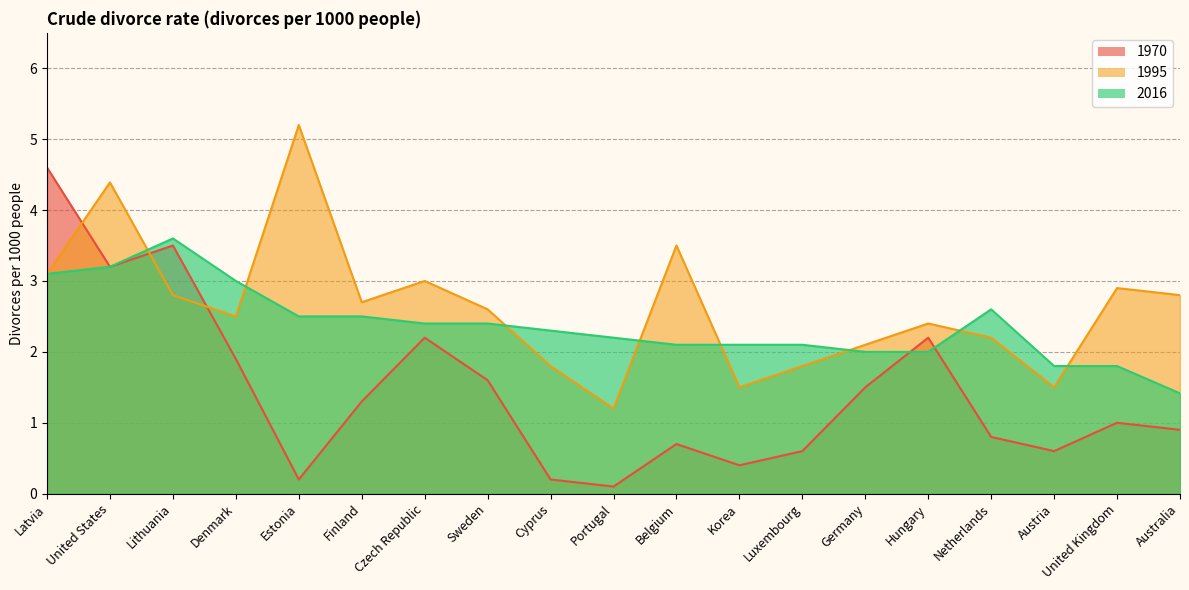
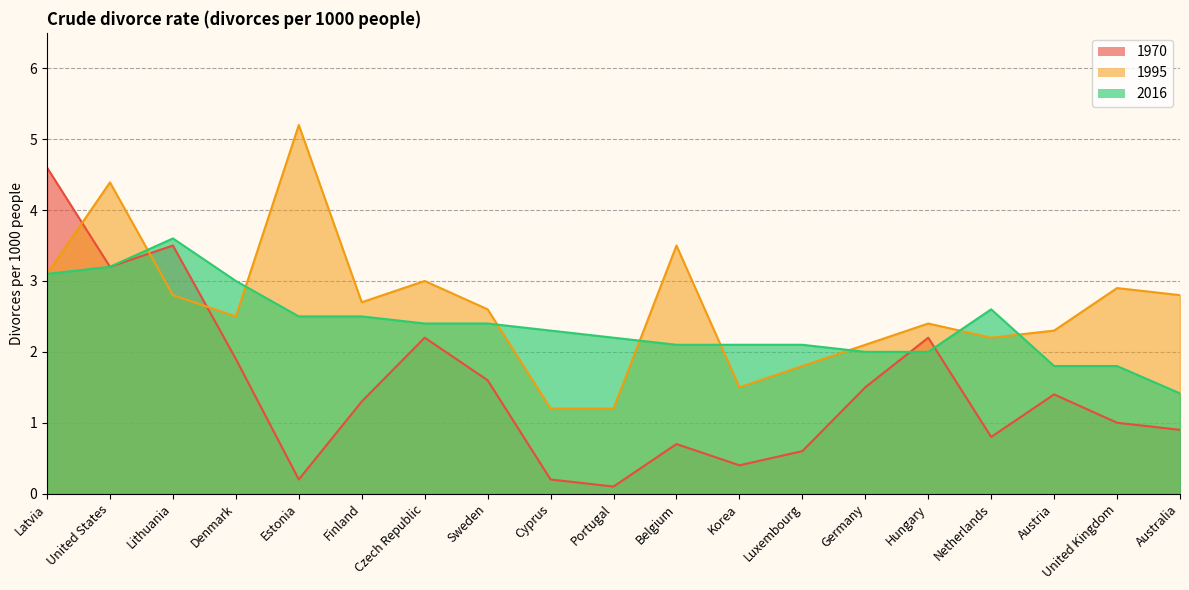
1995, Cyprus: 1.8 -> 1.2
1970, Austria: 0.6 -> 1.4
1995, Austria: 1.5 -> 2.3
